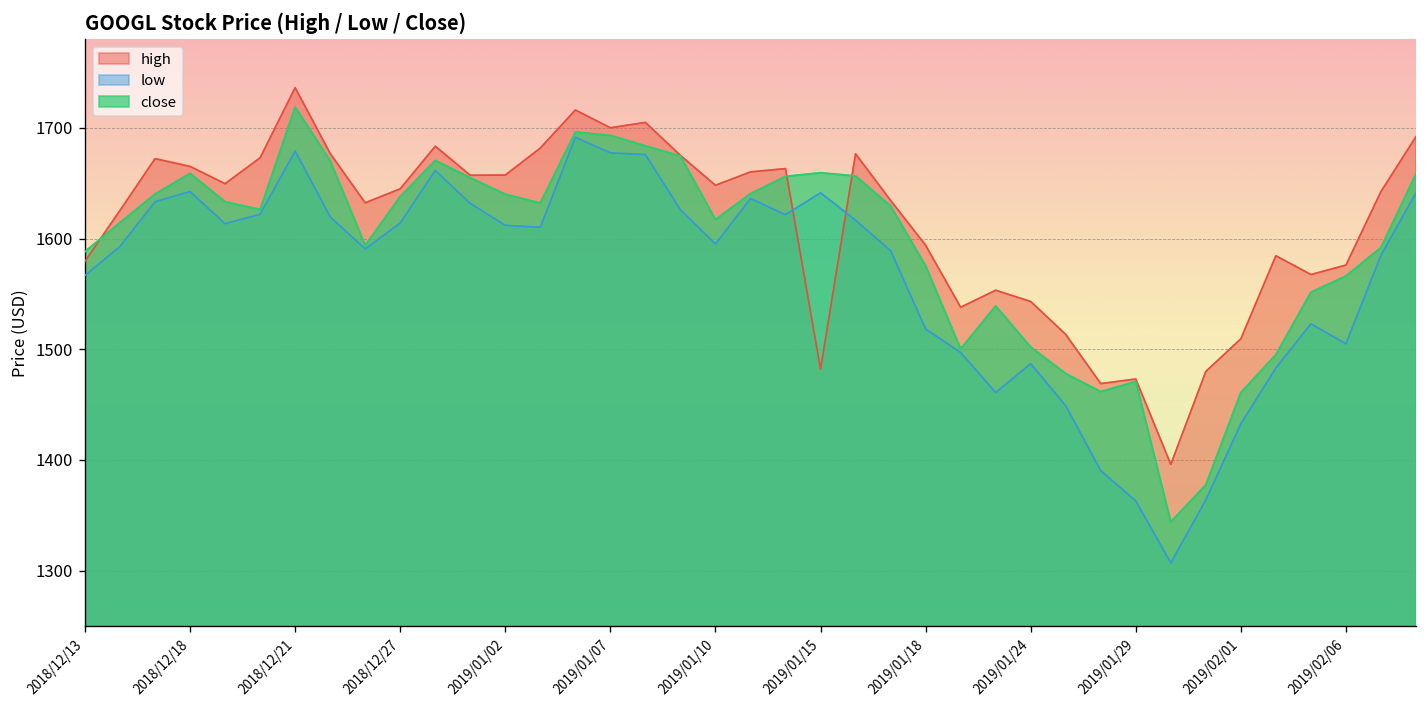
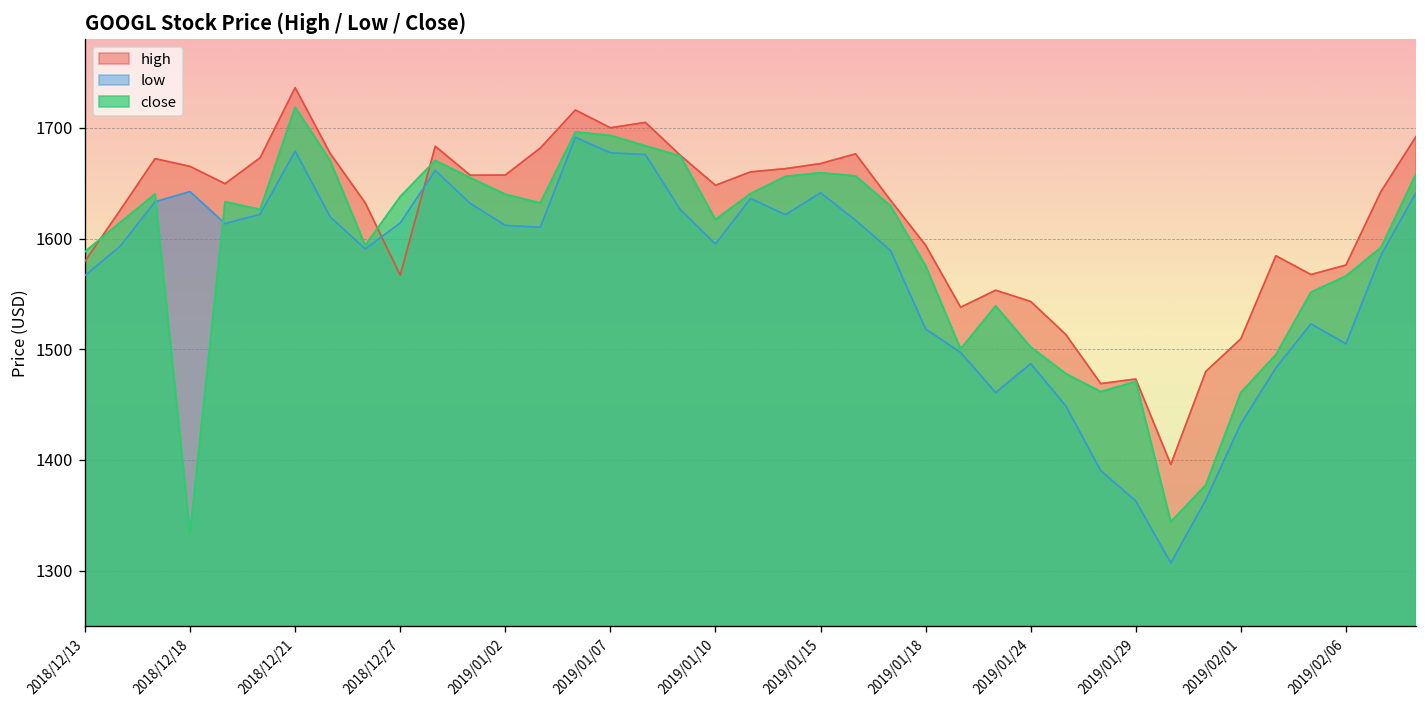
close, 2018/12/18: 1660 -> 1330
high, 2018/12/27: 1650 -> 1570
high, 2019/01/15: 1480 -> 1670
